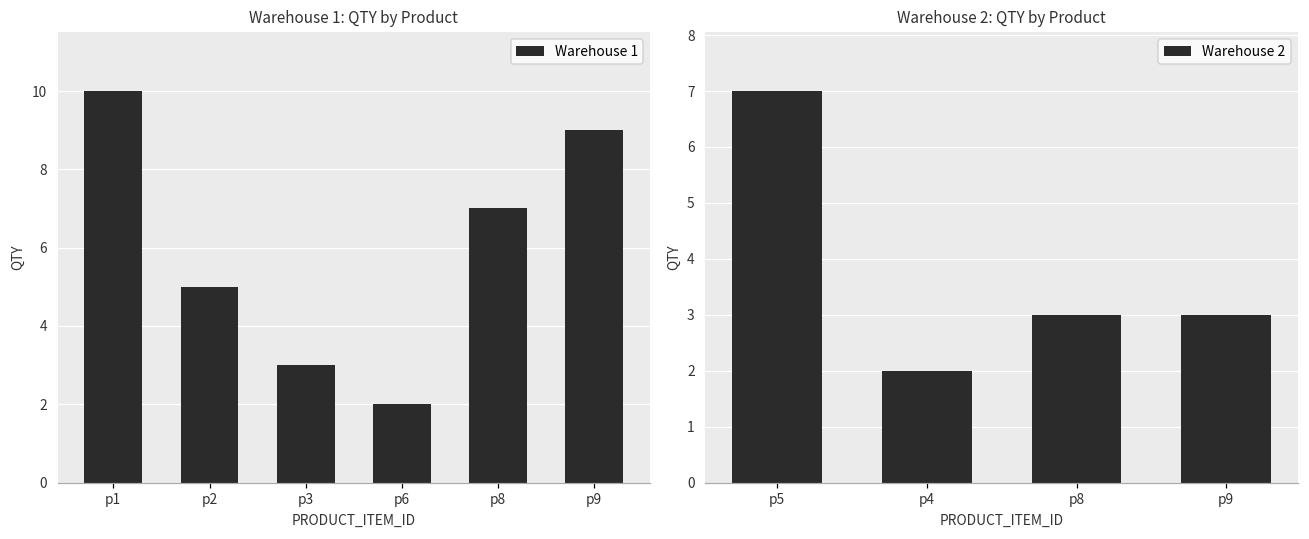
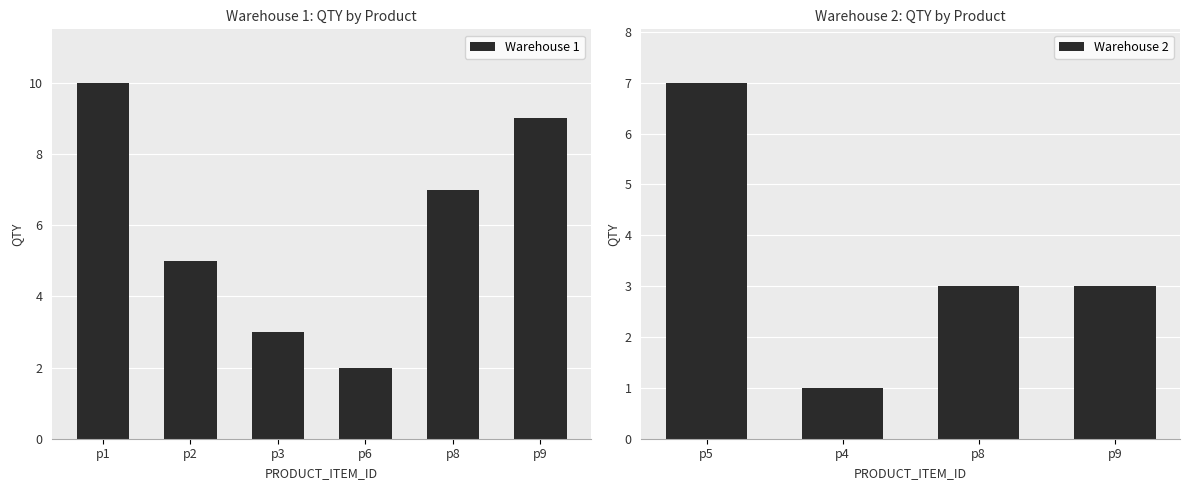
Warehouse 2: QTY by Product, p4: 2 -> 1
